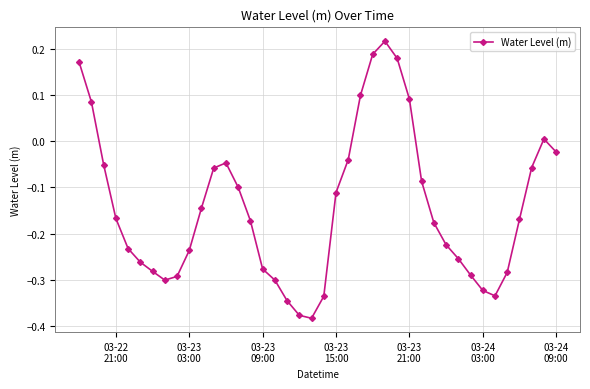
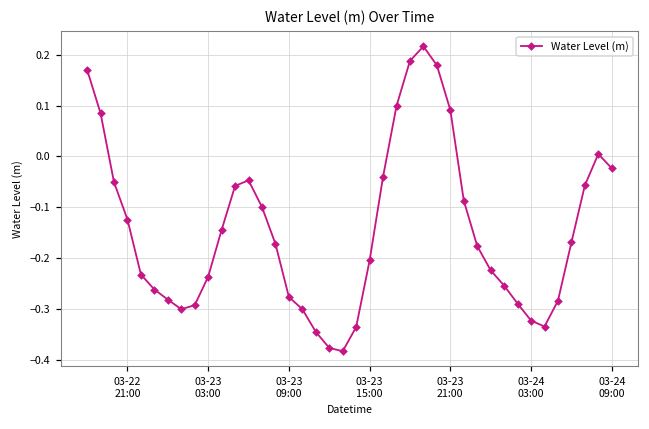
03-22 21:00: -0.17 -> -0.12
03-23 15:00: -0.11 -> -0.20
